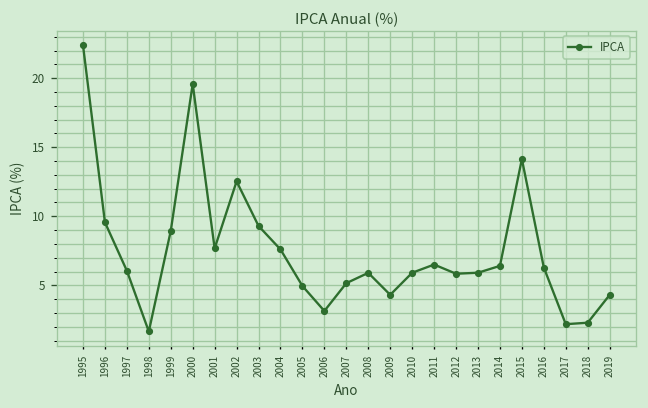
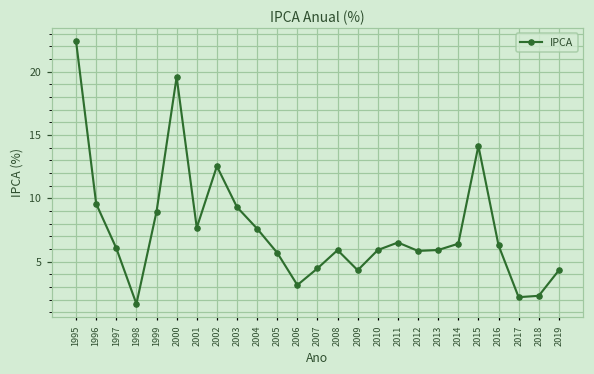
2005: 4.9 -> 5.7
2007: 5.2 -> 4.5
